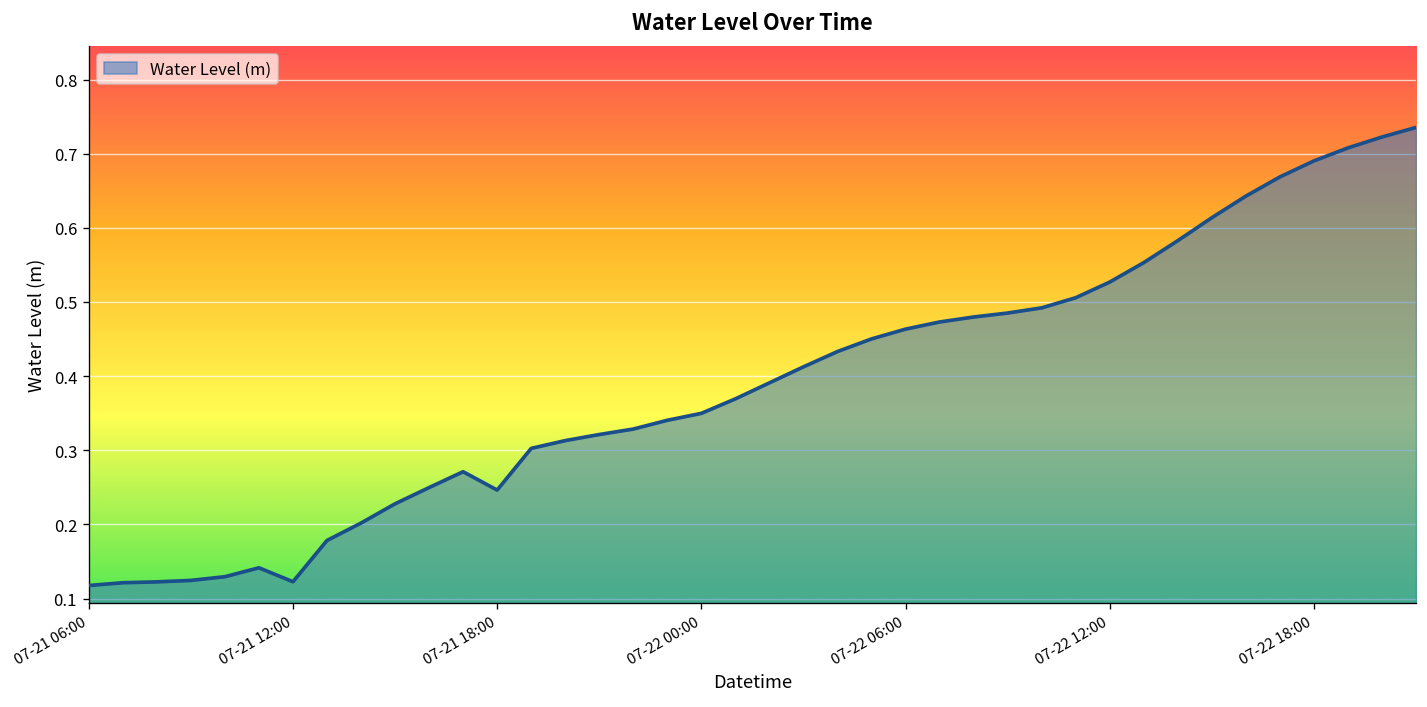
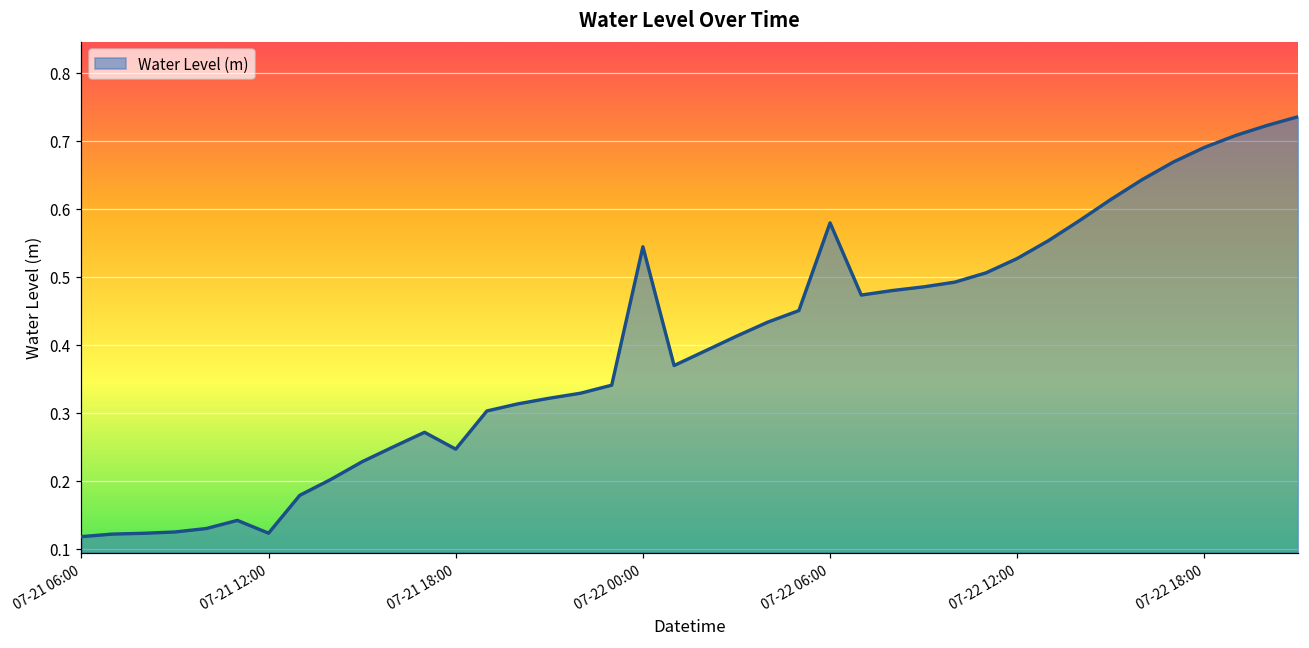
07-22 00:00: 0.35 -> 0.54
07-22 06:00: 0.46 -> 0.58
